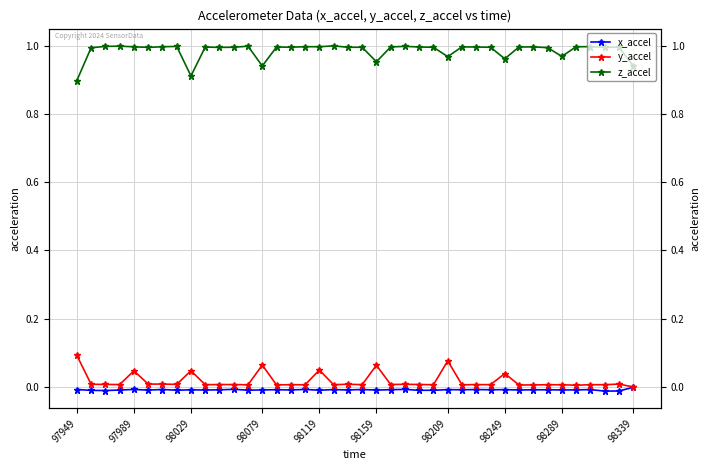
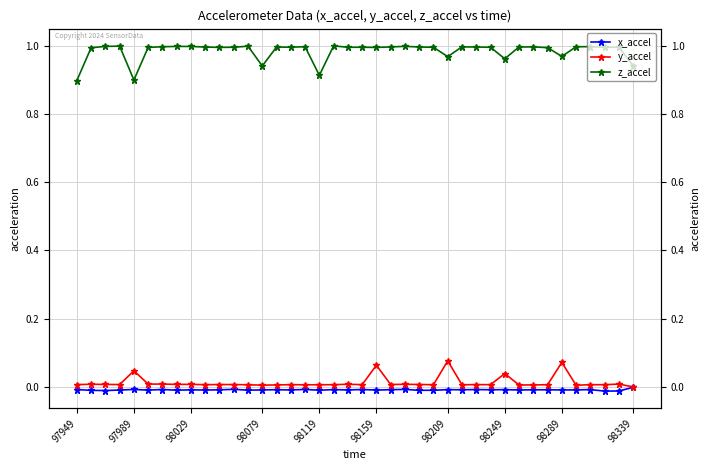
y_accel, 97949: 0.09 -> 0.01
z_accel, 97989: 1.00 -> 0.90
y_accel, 98029: 0.05 -> 0.01
z_accel, 98029: 0.91 -> 1.00
y_accel, 98079: 0.06 -> 0.01
y_accel, 98119: 0.05 -> 0.01
z_accel, 98119: 1.00 -> 0.91
z_accel, 98159: 0.95 -> 0.99
y_accel, 98289: 0.01 -> 0.07
